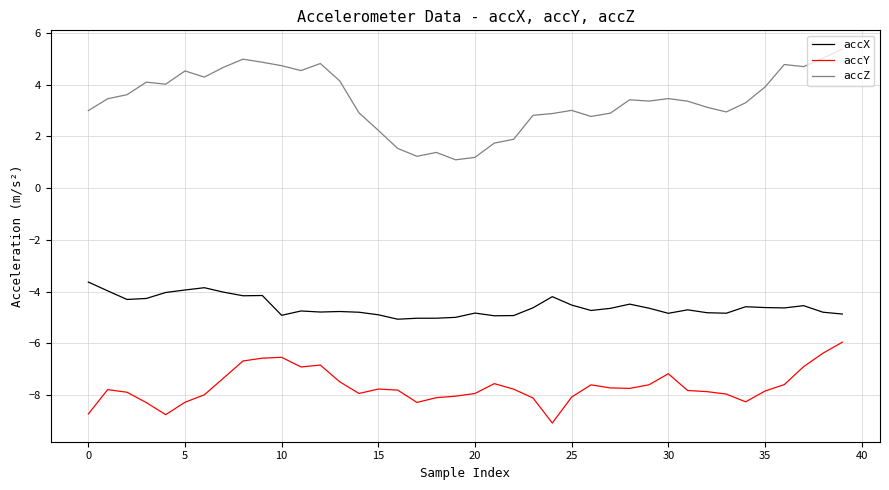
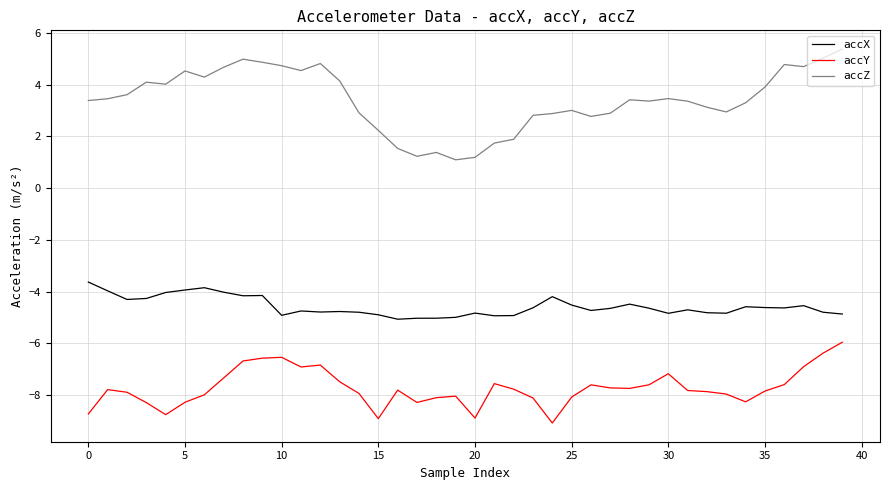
accZ, 0: 3.0 -> 3.4
accY, 15: -7.8 -> -8.9
accY, 20: -7.9 -> -8.9
